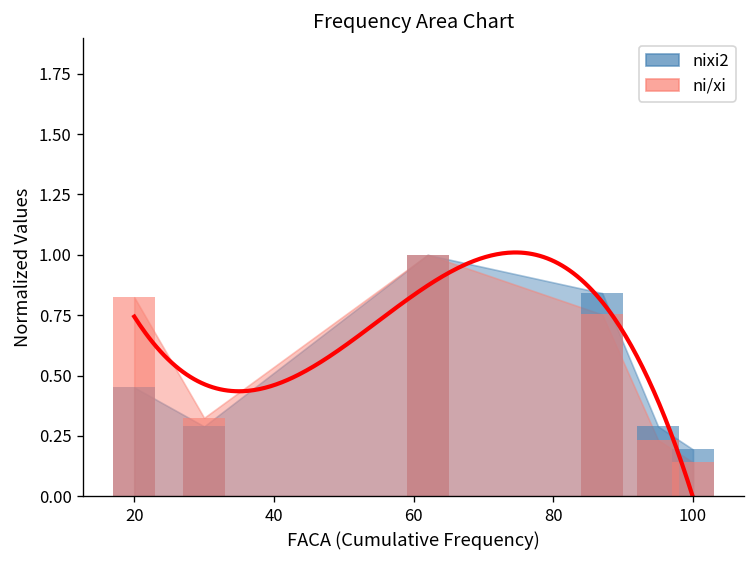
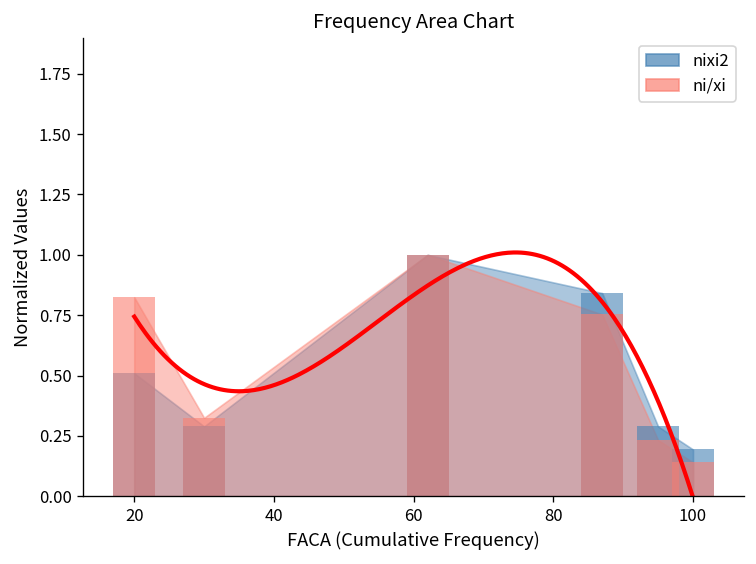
nixi2, 20: 0.45 -> 0.51
